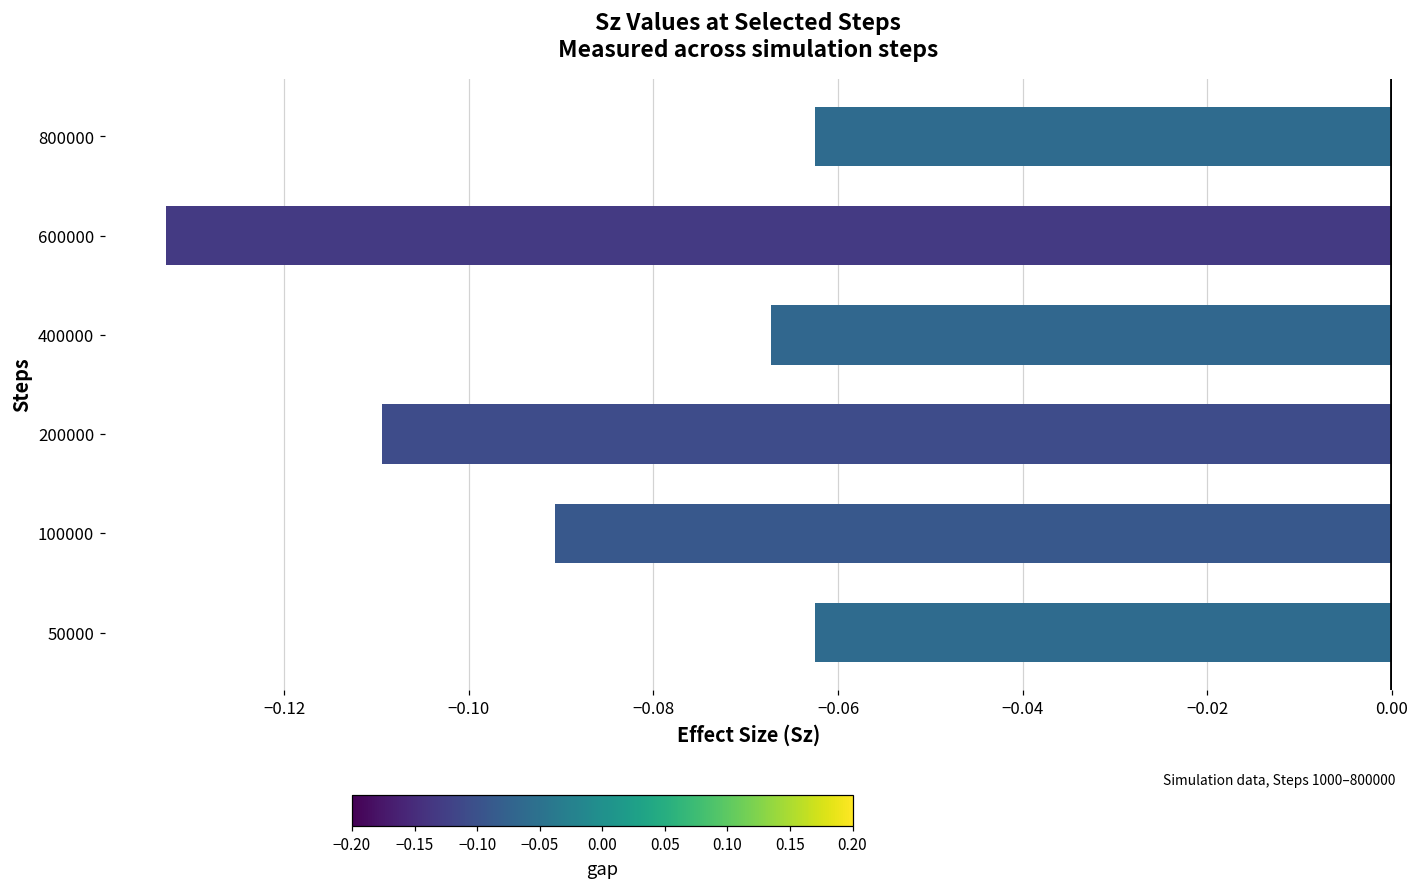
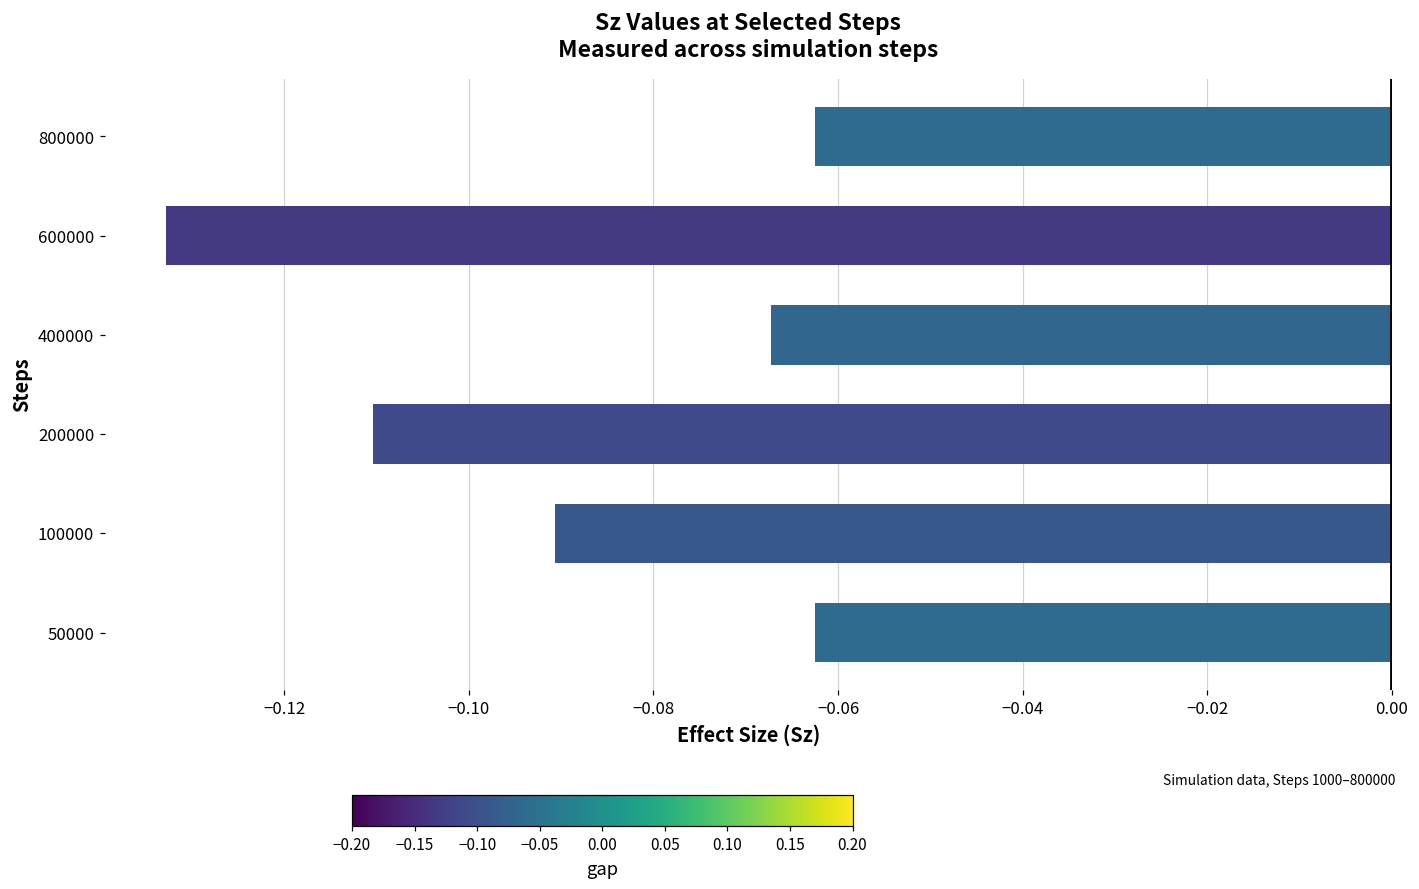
200000: -0.109 -> -0.110
